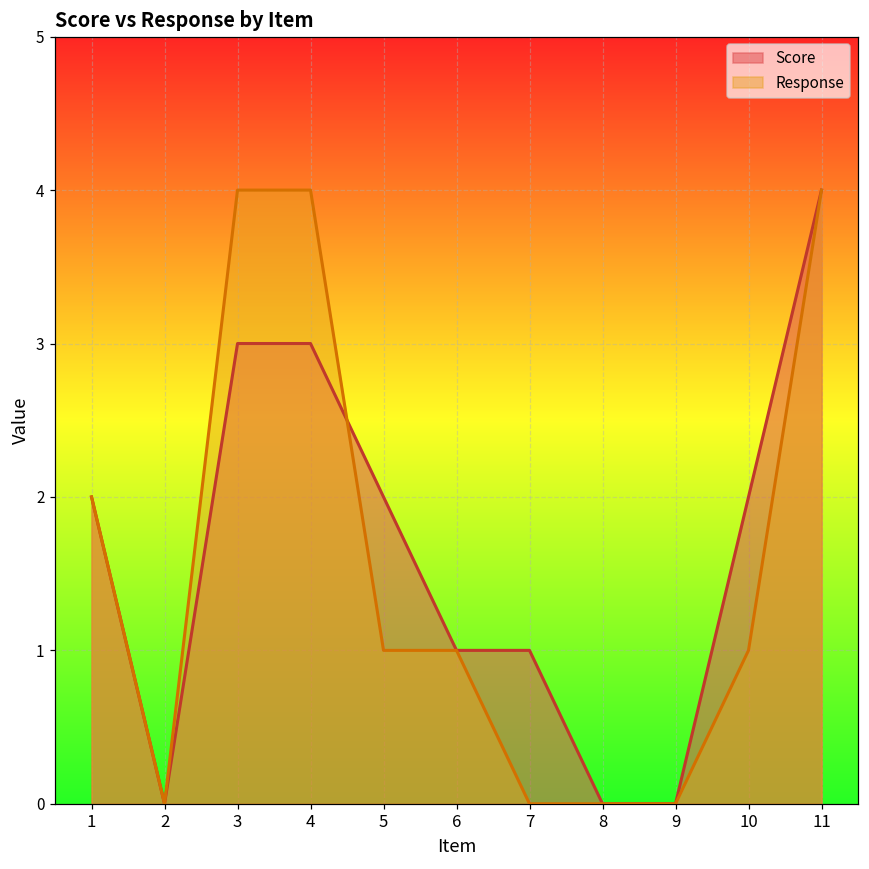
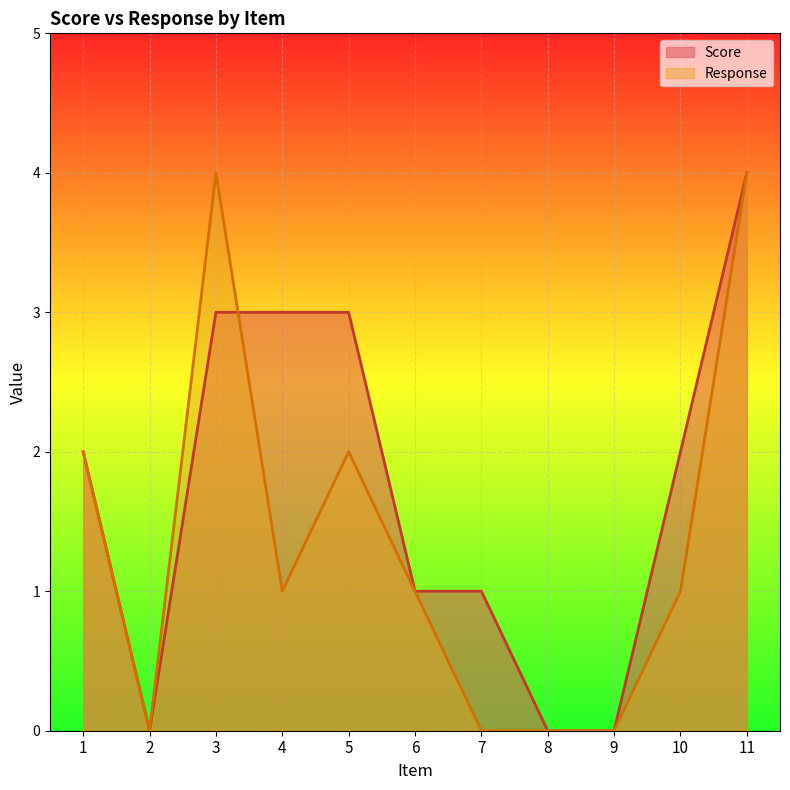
Response, 4: 4 -> 1
Score, 5: 2 -> 3
Response, 5: 1 -> 2
